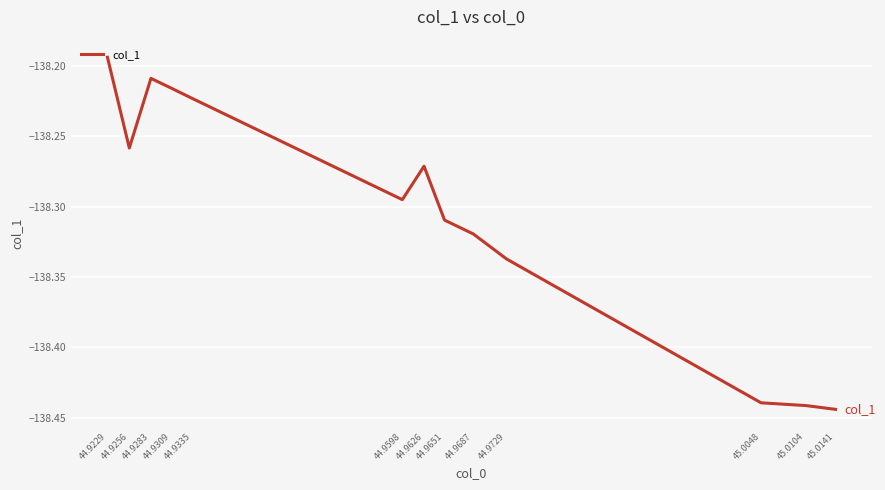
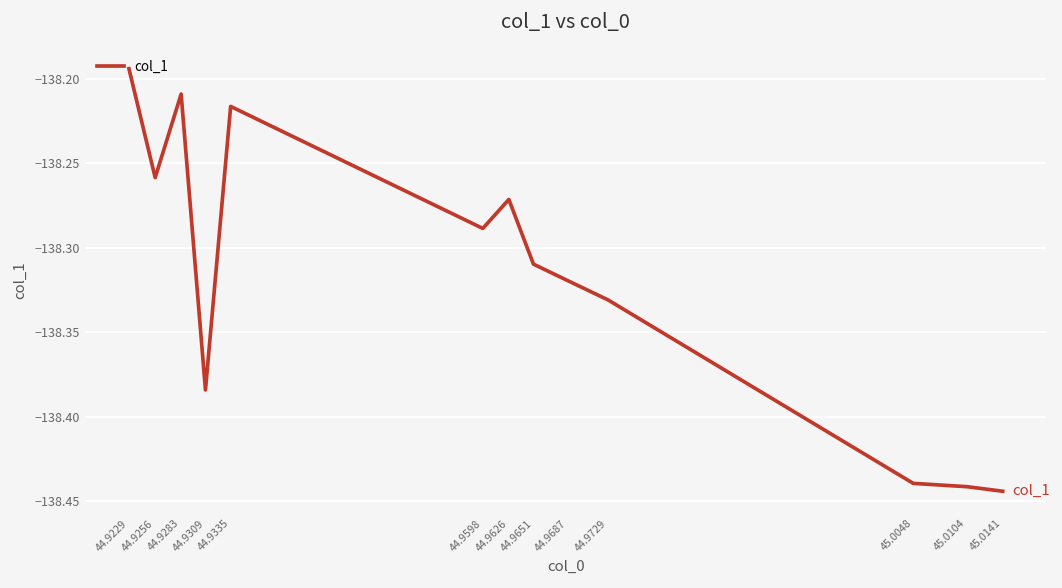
44.9309: -138.216 -> -138.384
44.9335: -138.223 -> -138.216
44.9598: -138.295 -> -138.289
44.9729: -138.337 -> -138.331
